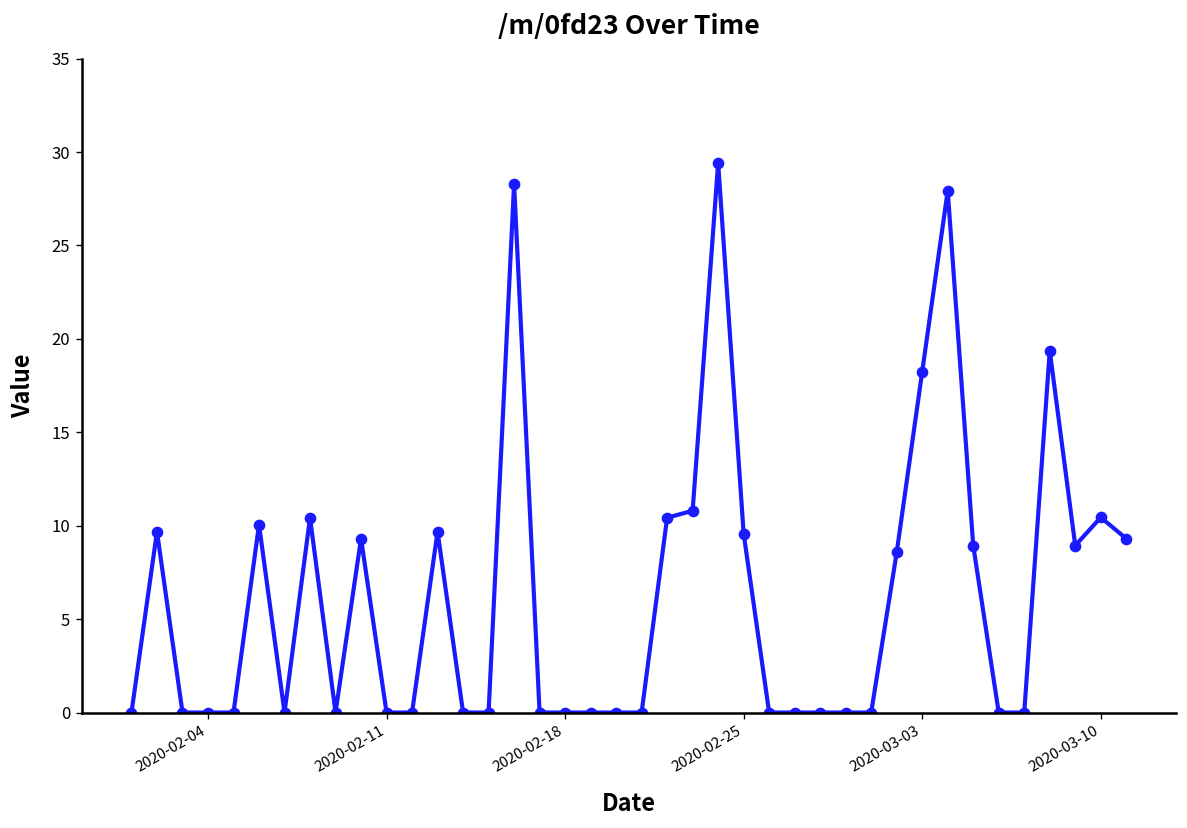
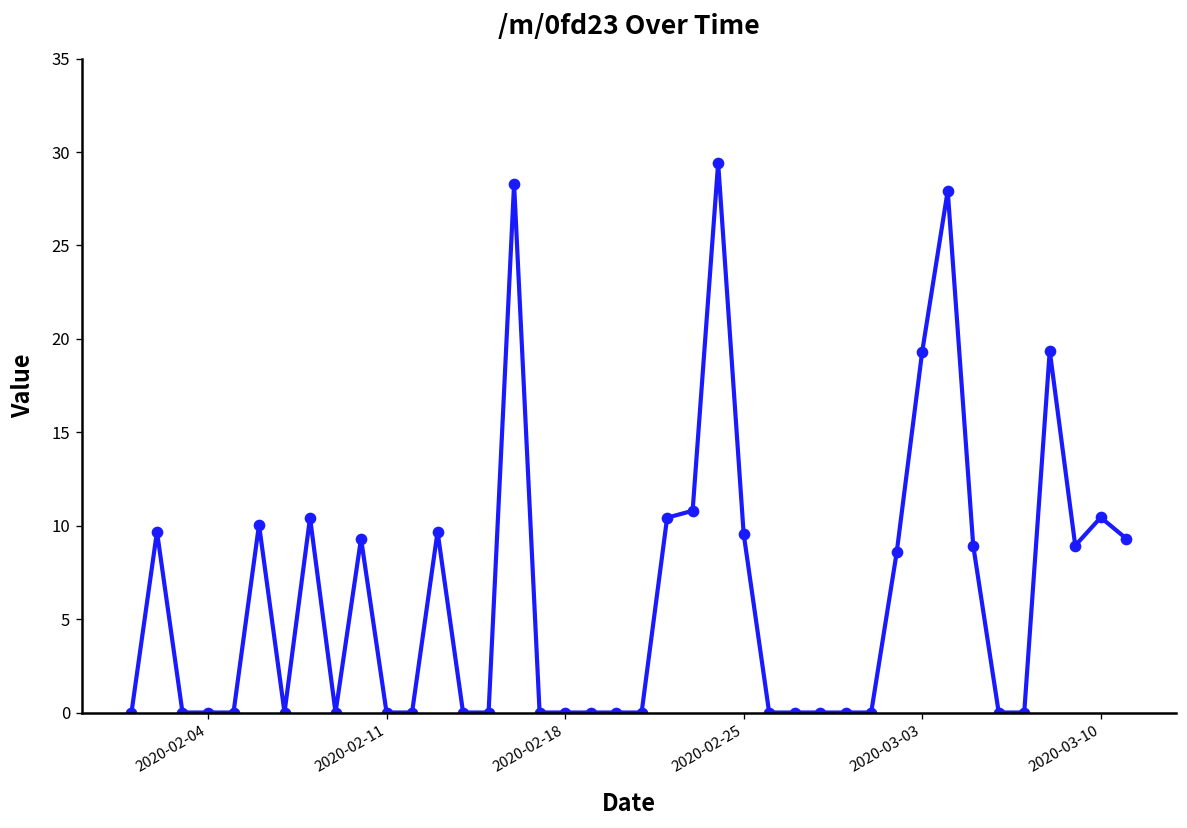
2020-03-03: 18.2 -> 19.3
